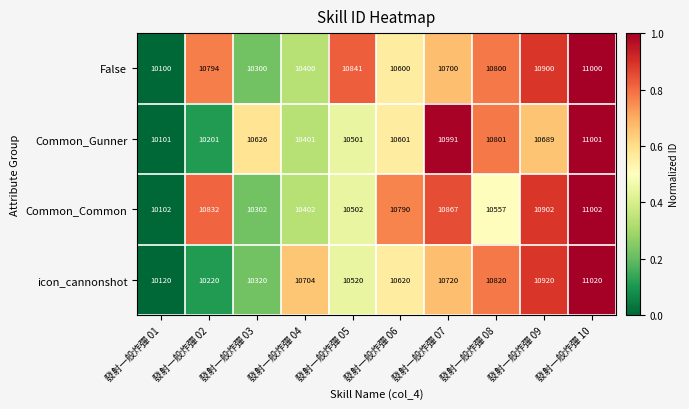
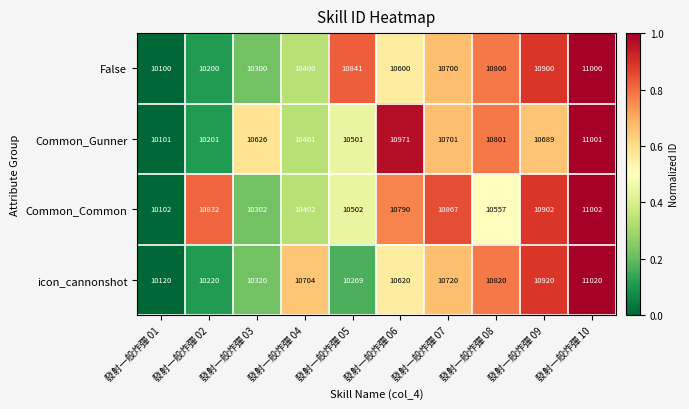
False, 發射一般炸彈 02: 10794 -> 10200
Common_Gunner, 發射一般炸彈 06: 10601 -> 10971
Common_Gunner, 發射一般炸彈 07: 10991 -> 10701
icon_cannonshot, 發射一般炸彈 05: 10520 -> 10269
